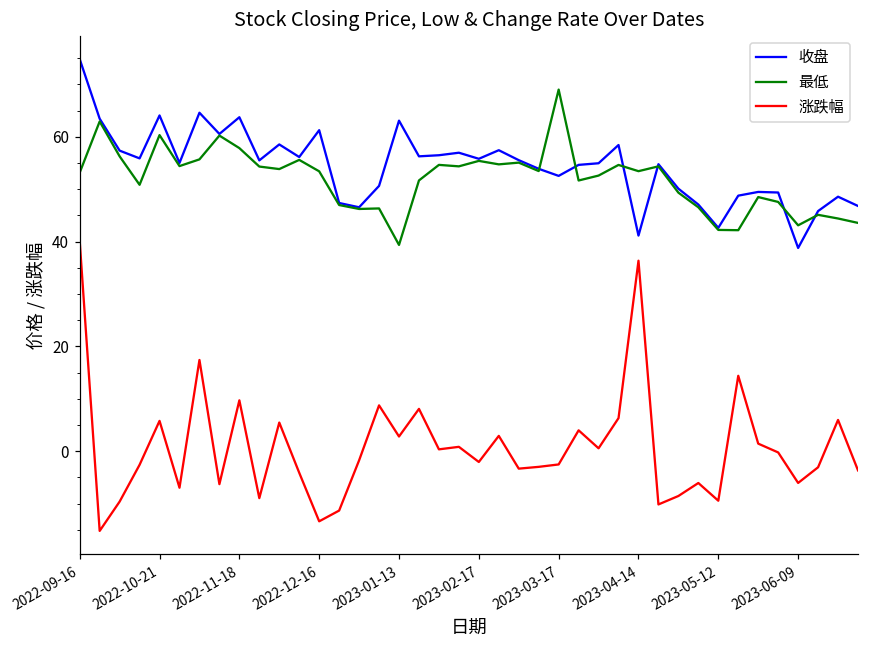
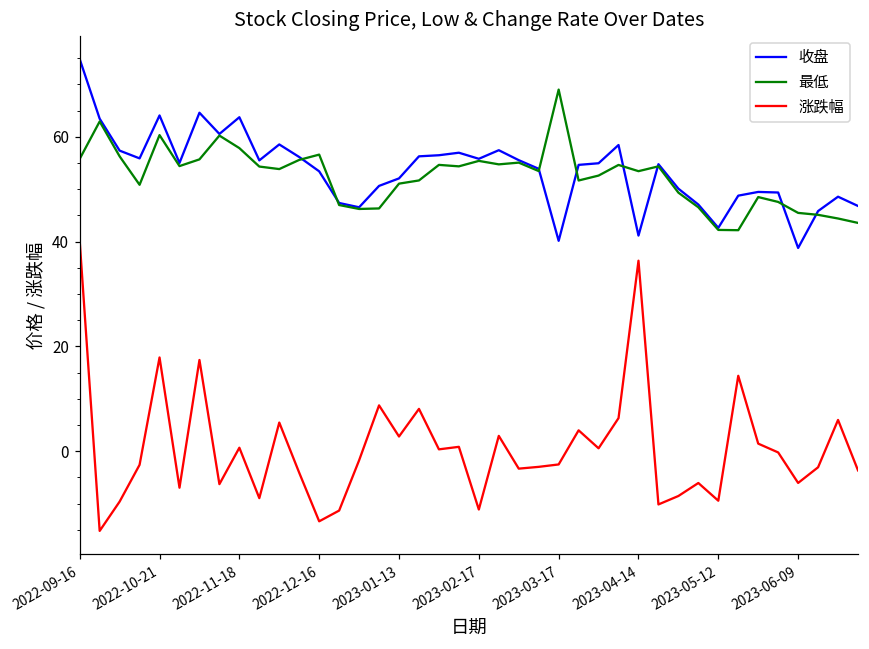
最低, 2022-09-16: 53 -> 56
涨跌幅, 2022-10-21: 6 -> 18
涨跌幅, 2022-11-18: 10 -> 1
收盘, 2022-12-16: 61 -> 53
最低, 2022-12-16: 53 -> 57
收盘, 2023-01-13: 63 -> 52
最低, 2023-01-13: 39 -> 51
涨跌幅, 2023-02-17: -2 -> -11
收盘, 2023-03-17: 53 -> 40
最低, 2023-06-09: 43 -> 45
